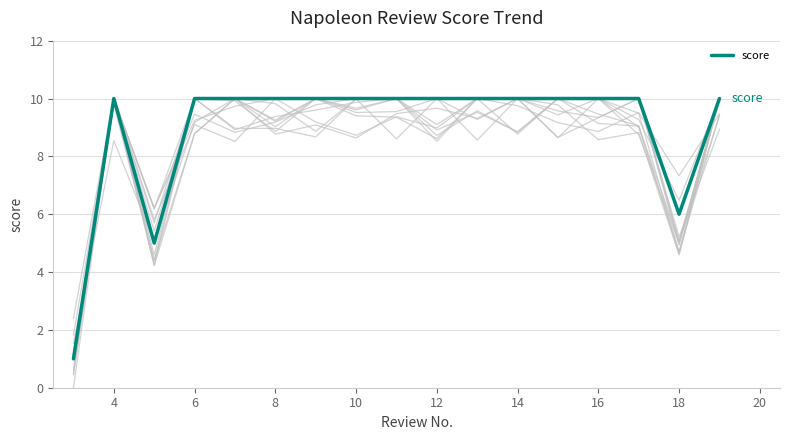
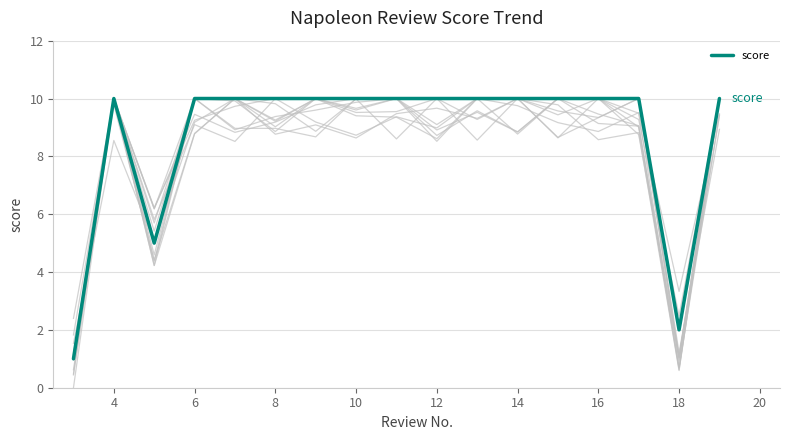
score, 18: 6 -> 2
